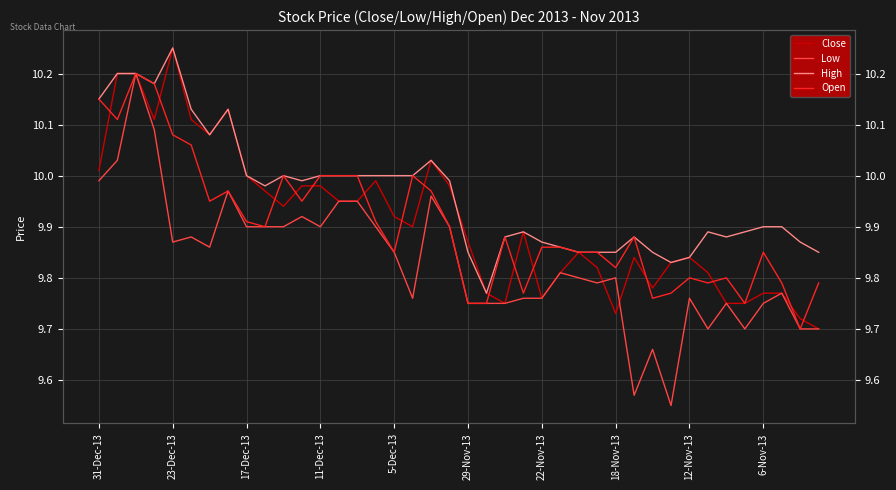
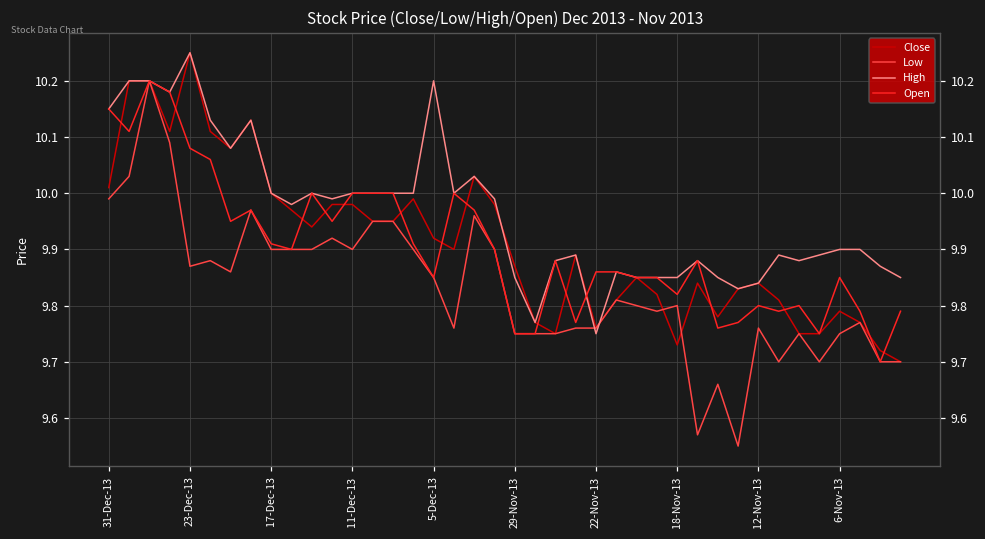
High, 5-Dec-13: 10.0 -> 10.2
High, 22-Nov-13: 9.87 -> 9.75
Close, 6-Nov-13: 9.77 -> 9.79
